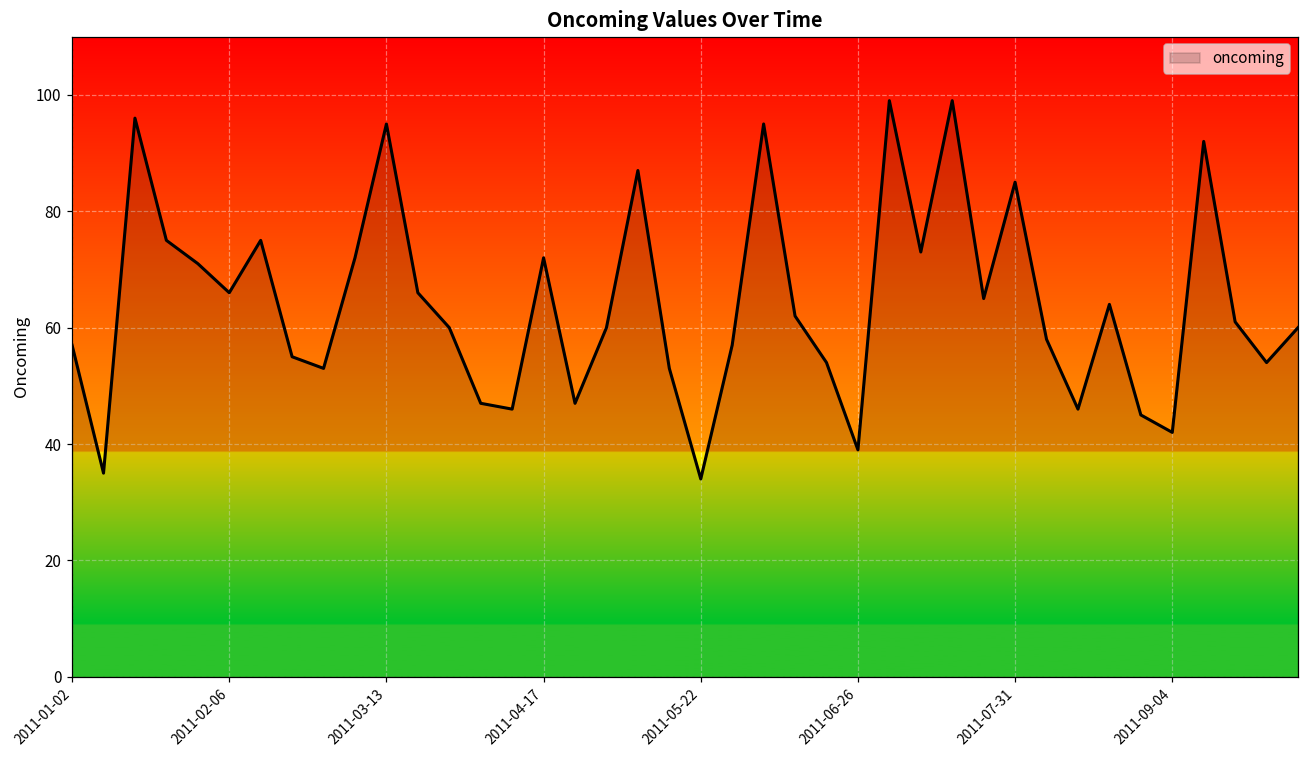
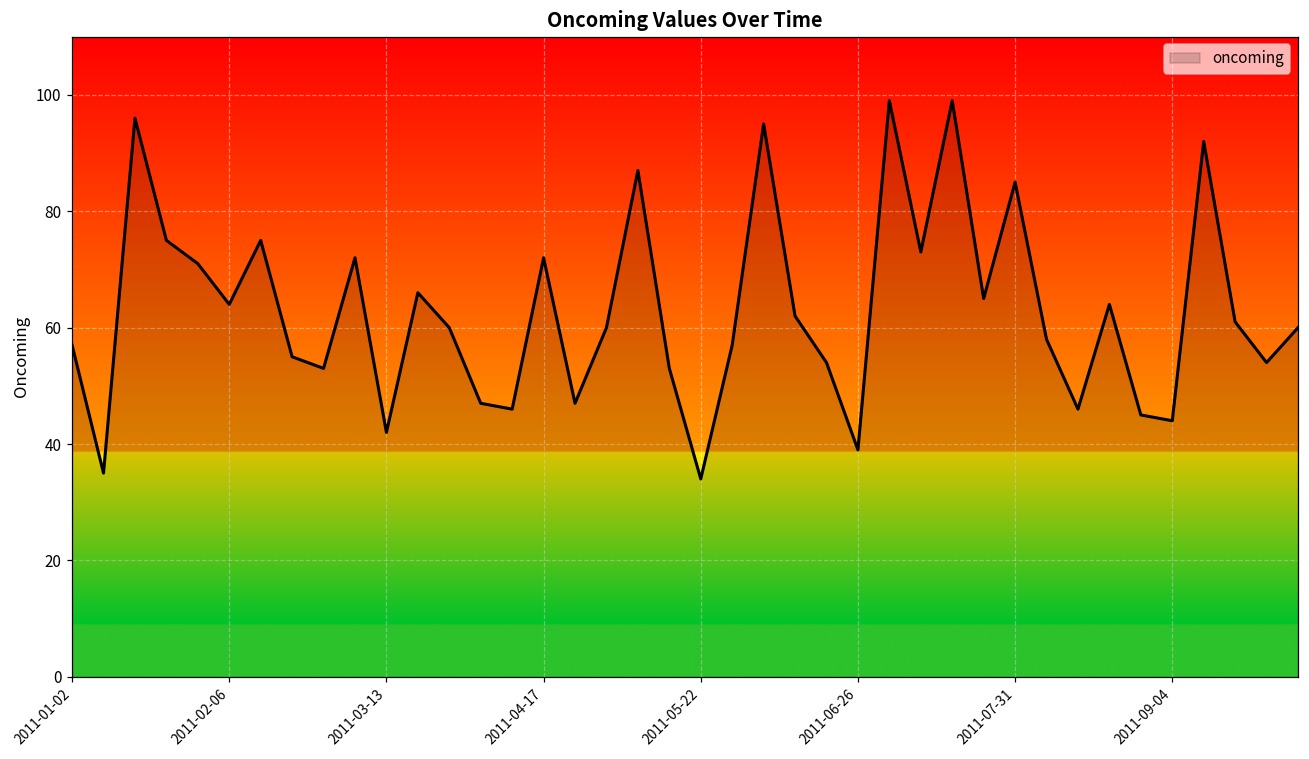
2011-02-06: 66 -> 64
2011-03-13: 95 -> 42
2011-09-04: 42 -> 44
